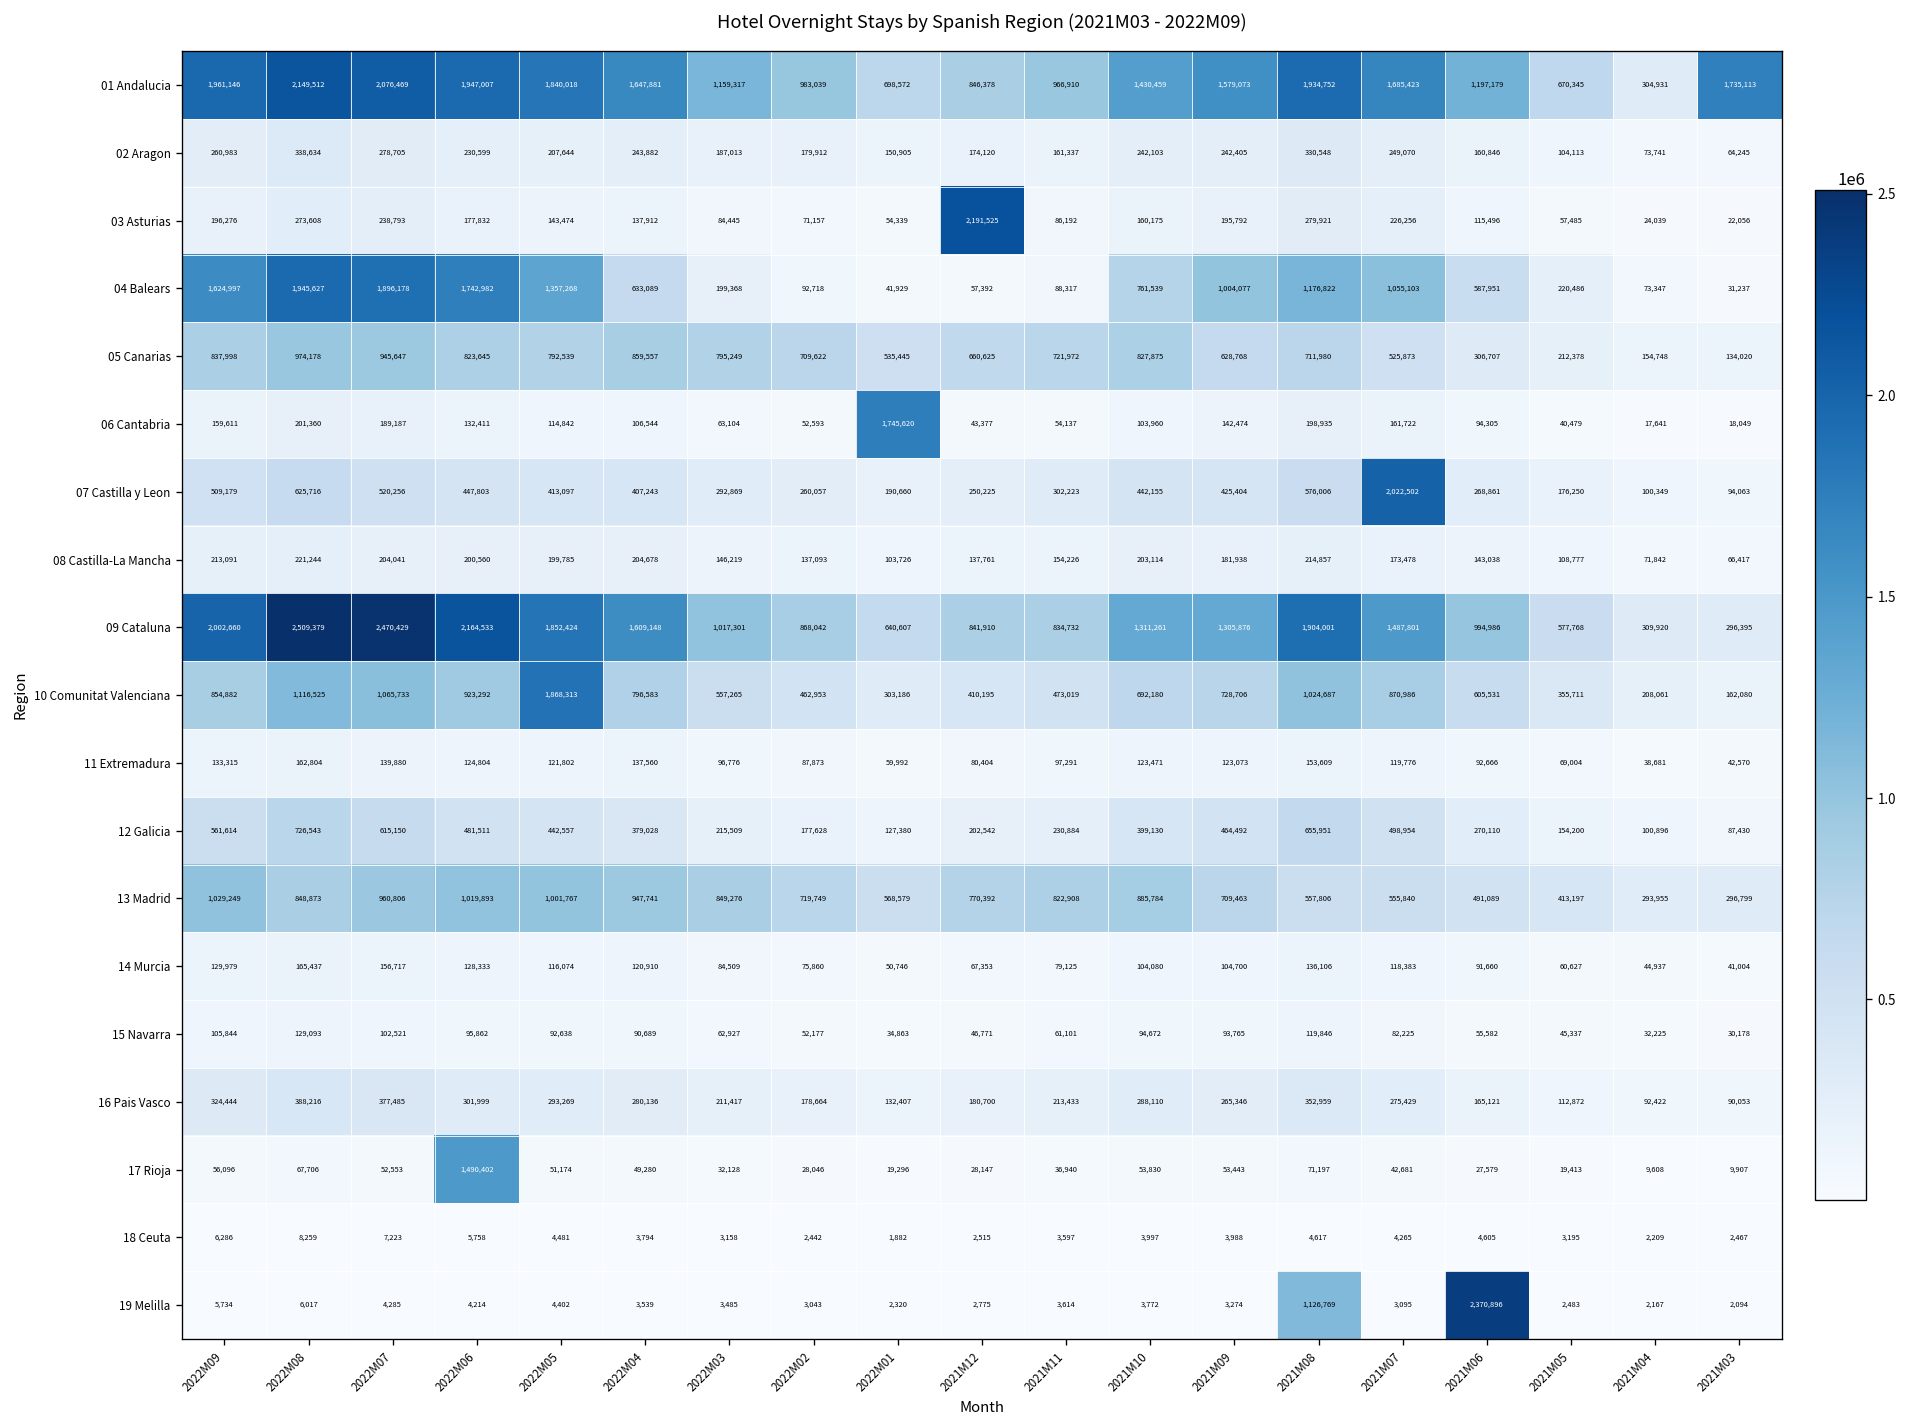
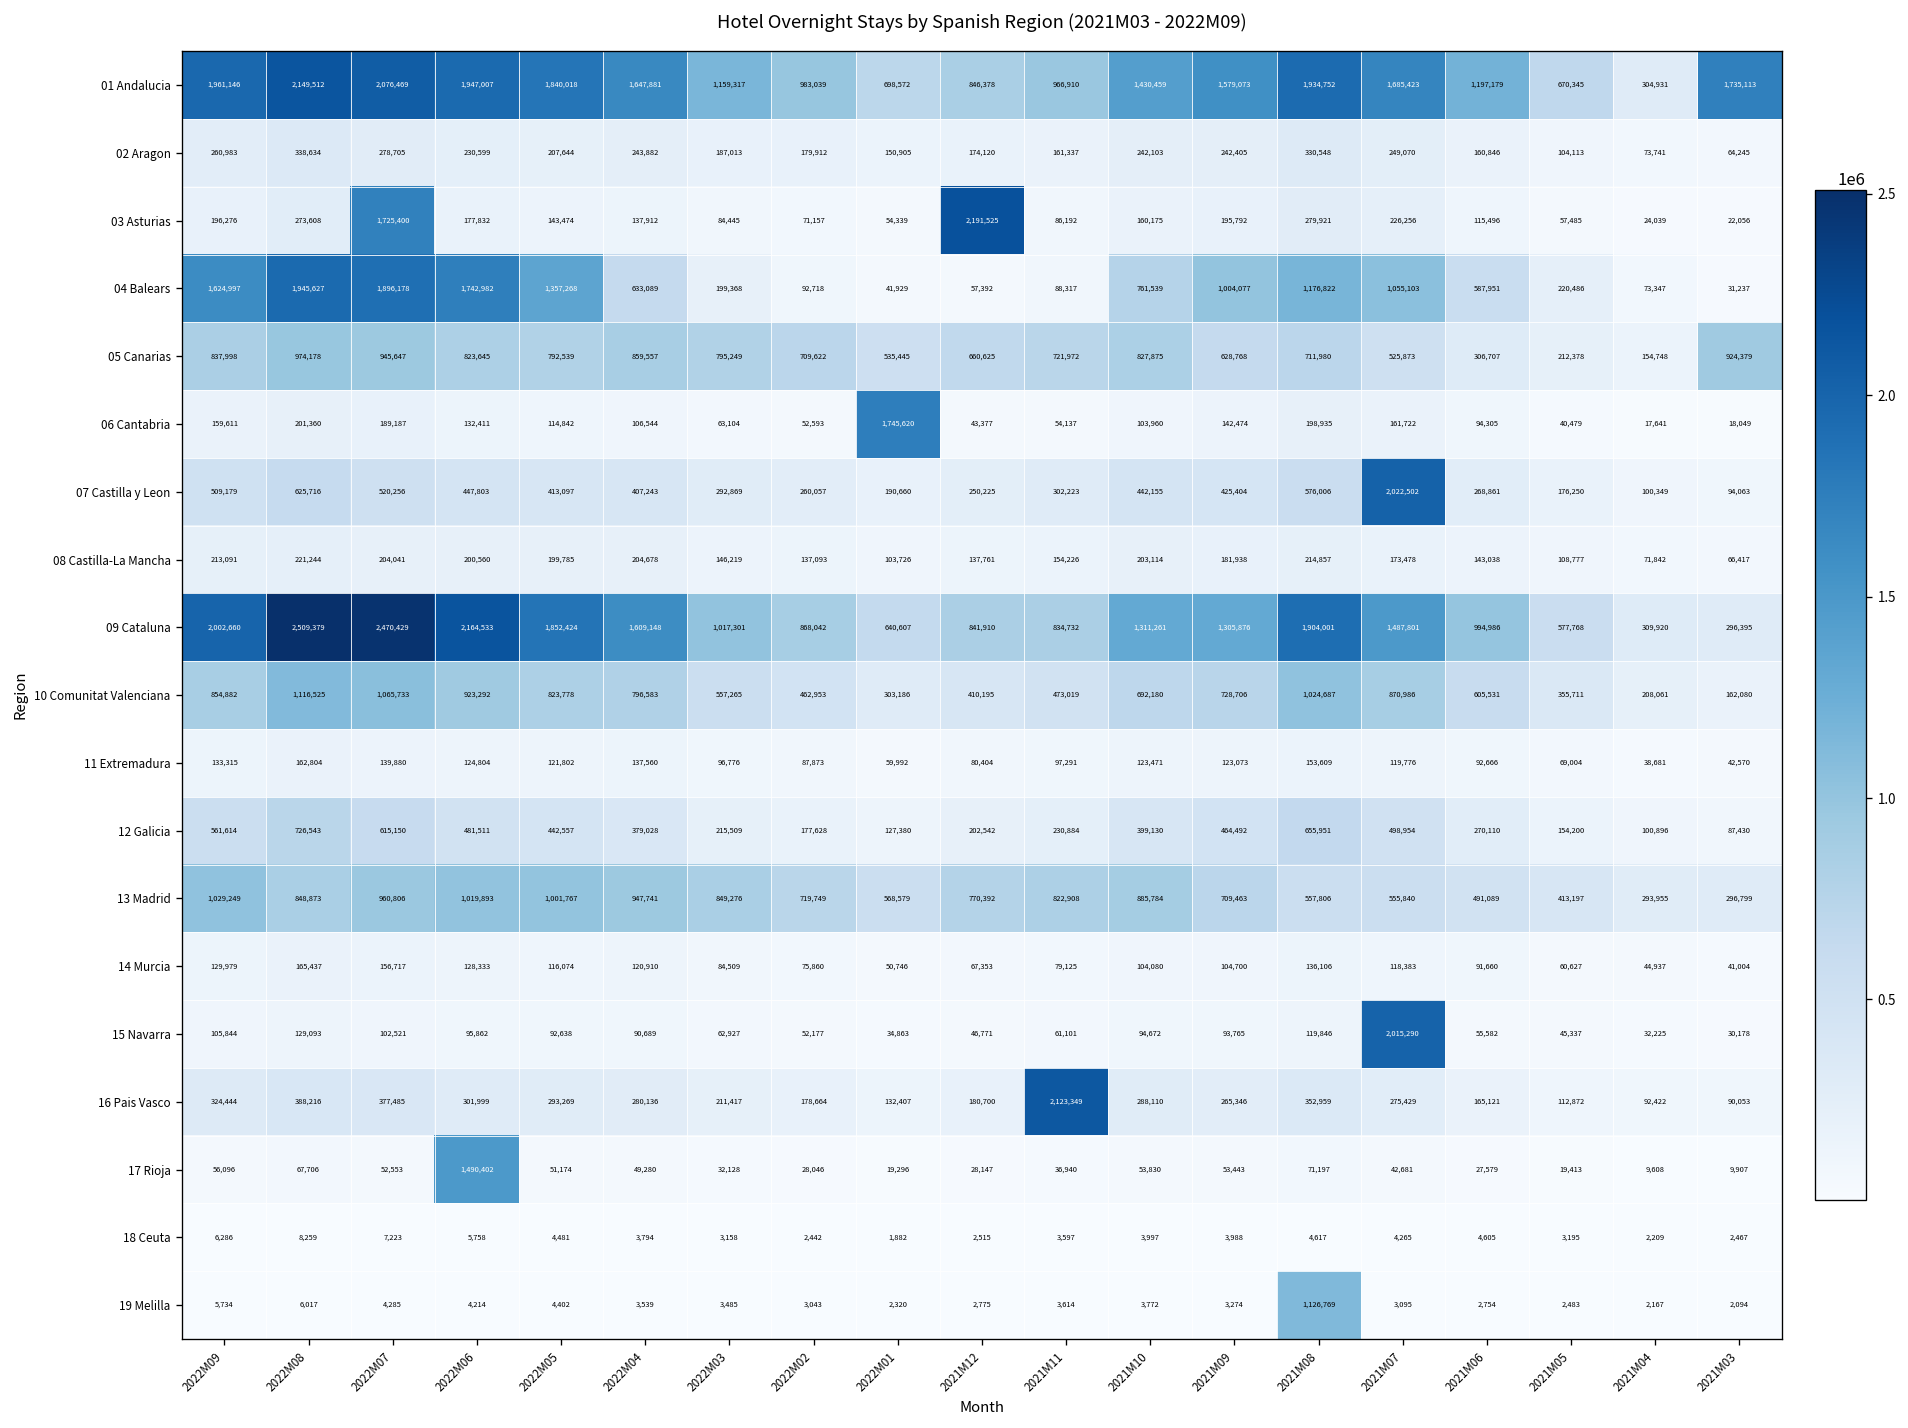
03 Asturias, 2022M07: 238,793 -> 1,725,400
05 Canarias, 2021M03: 134,020 -> 924,379
10 Comunitat Valenciana, 2022M05: 1,868,313 -> 823,778
15 Navarra, 2021M07: 82,225 -> 2,015,290
16 Pais Vasco, 2021M11: 213,433 -> 2,123,349
19 Melilla, 2021M06: 2,370,896 -> 2,754
